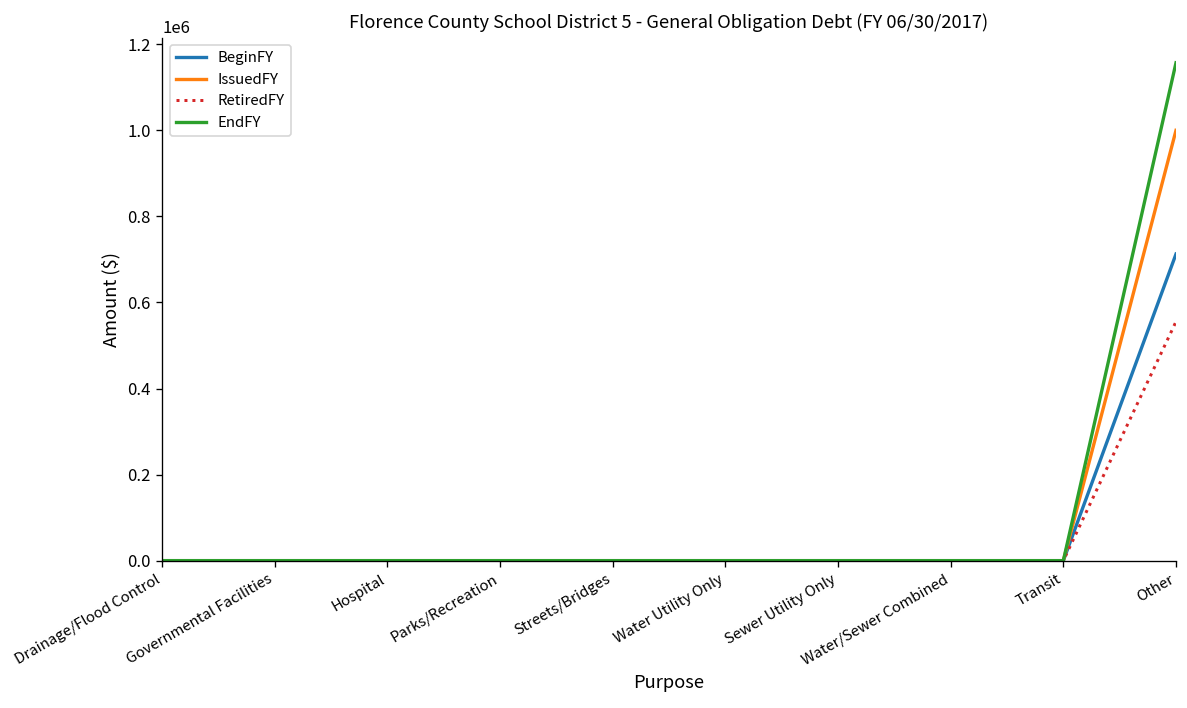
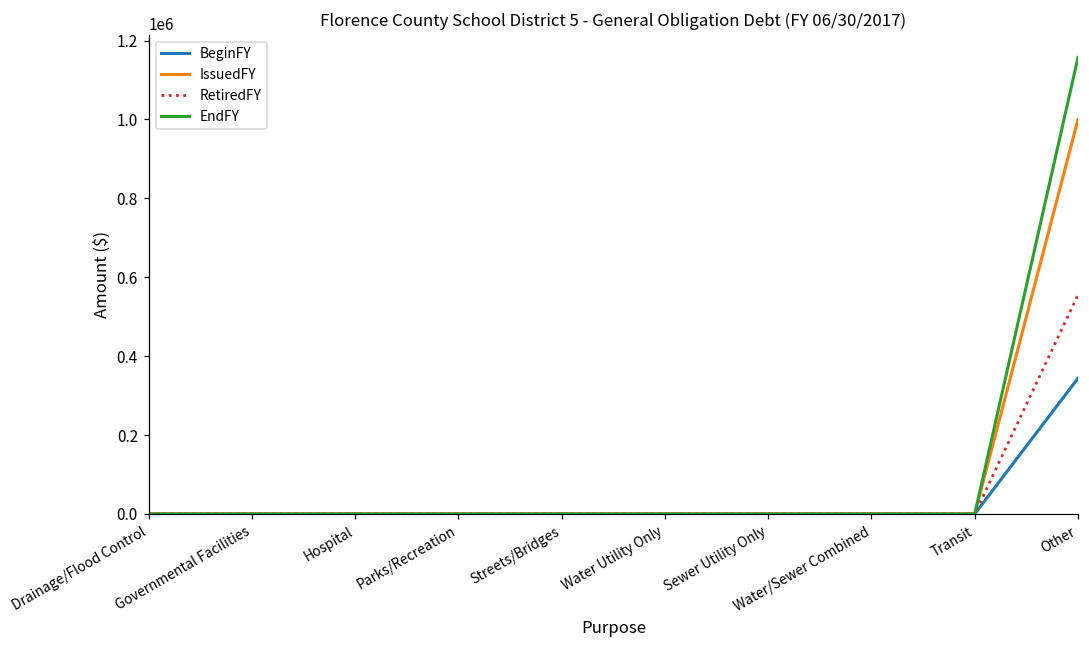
BeginFY, Other: 710000 -> 340000
